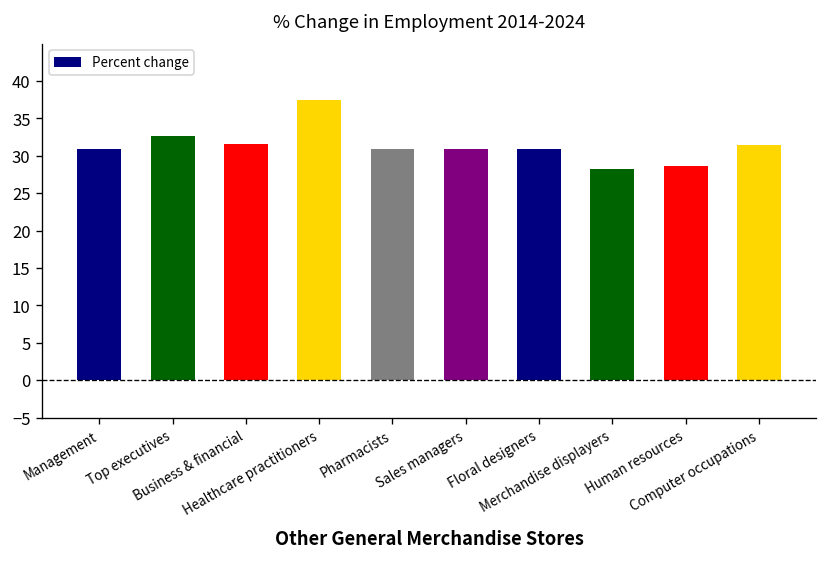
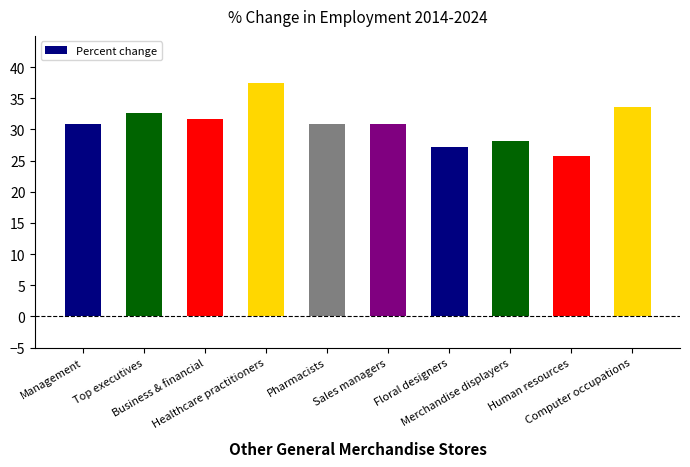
Floral designers: 31 -> 27
Human resources: 29 -> 26
Computer occupations: 31 -> 34
